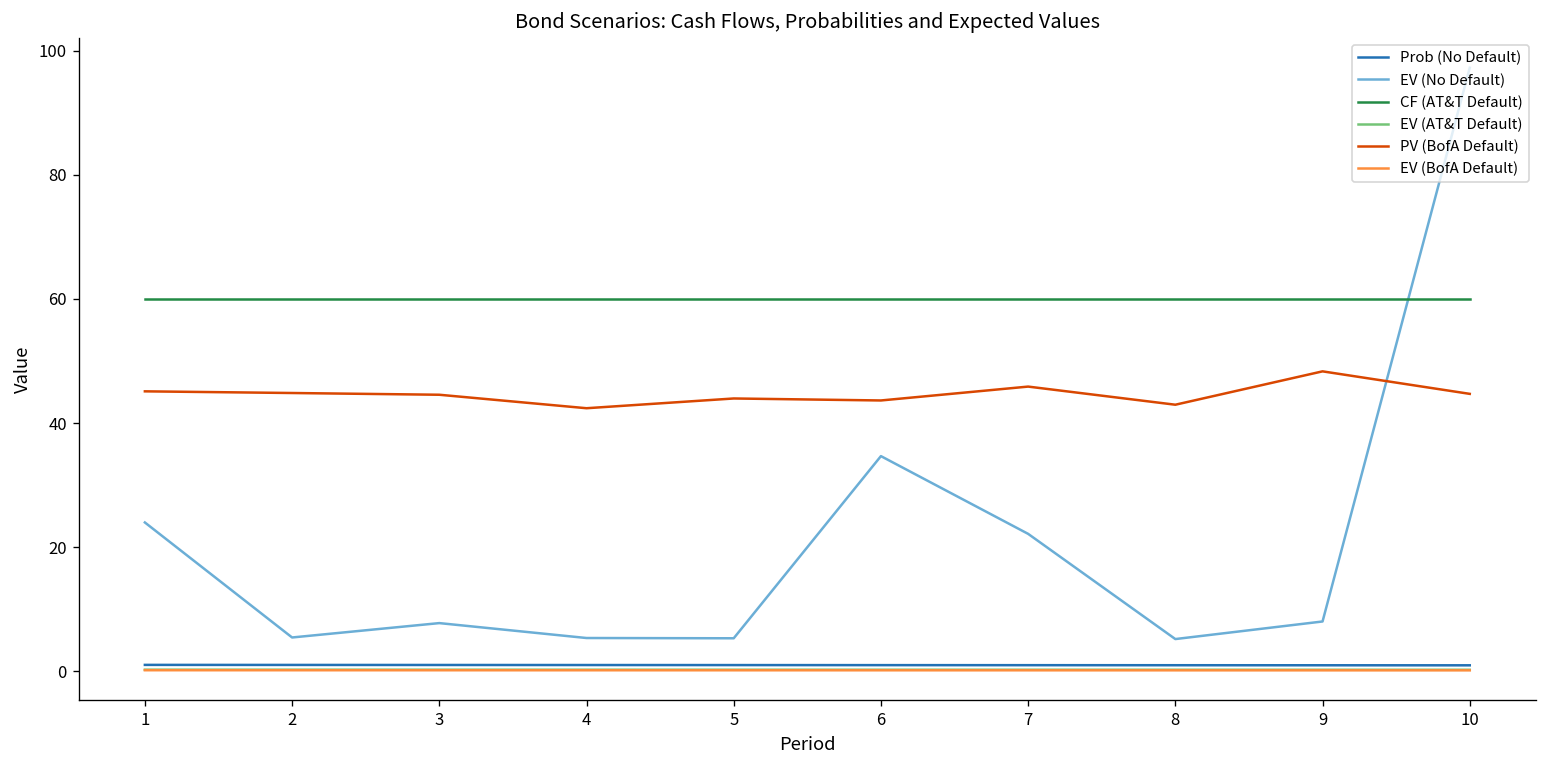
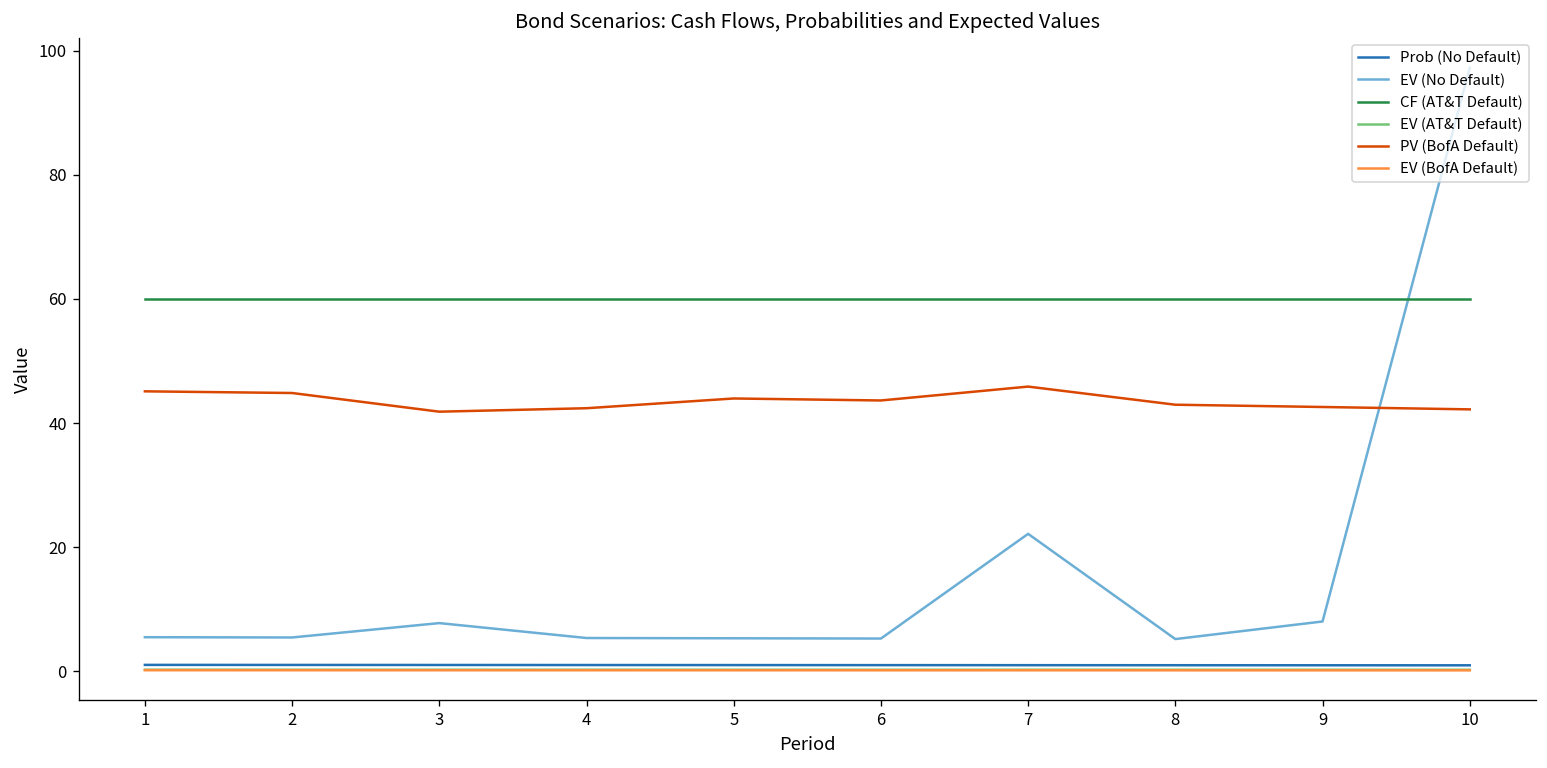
EV (No Default), 1: 24 -> 5
PV (BofA Default), 3: 45 -> 42
EV (No Default), 6: 35 -> 5
PV (BofA Default), 9: 48 -> 43
PV (BofA Default), 10: 45 -> 42
